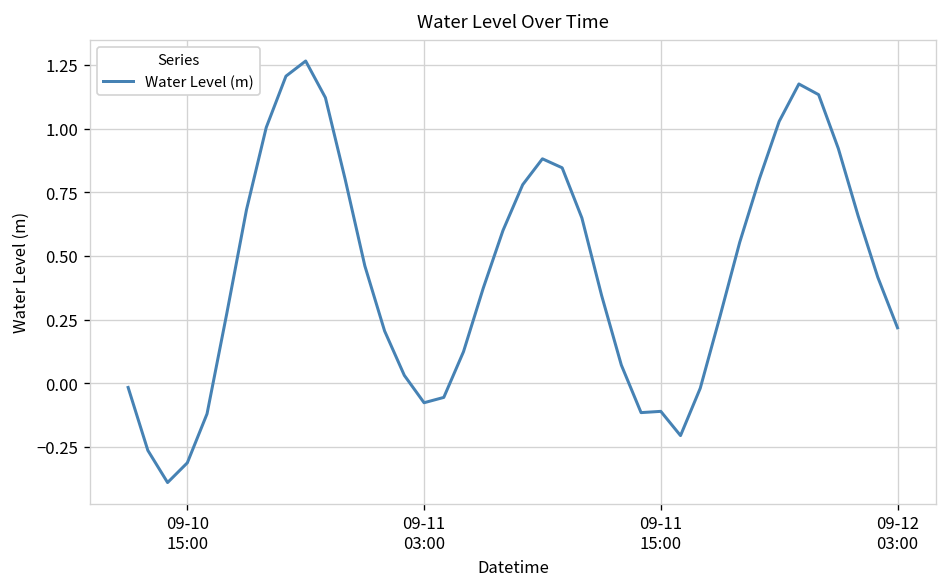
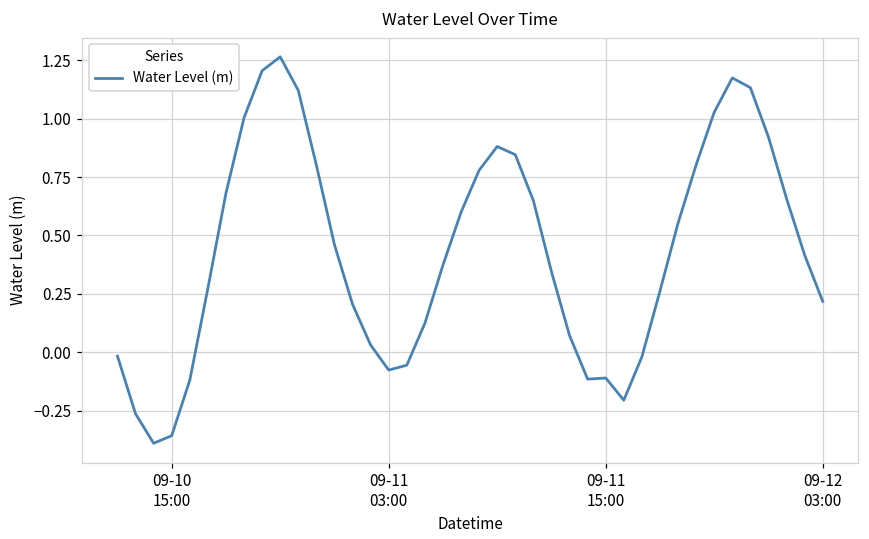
09-10 15:00: -0.31 -> -0.36
